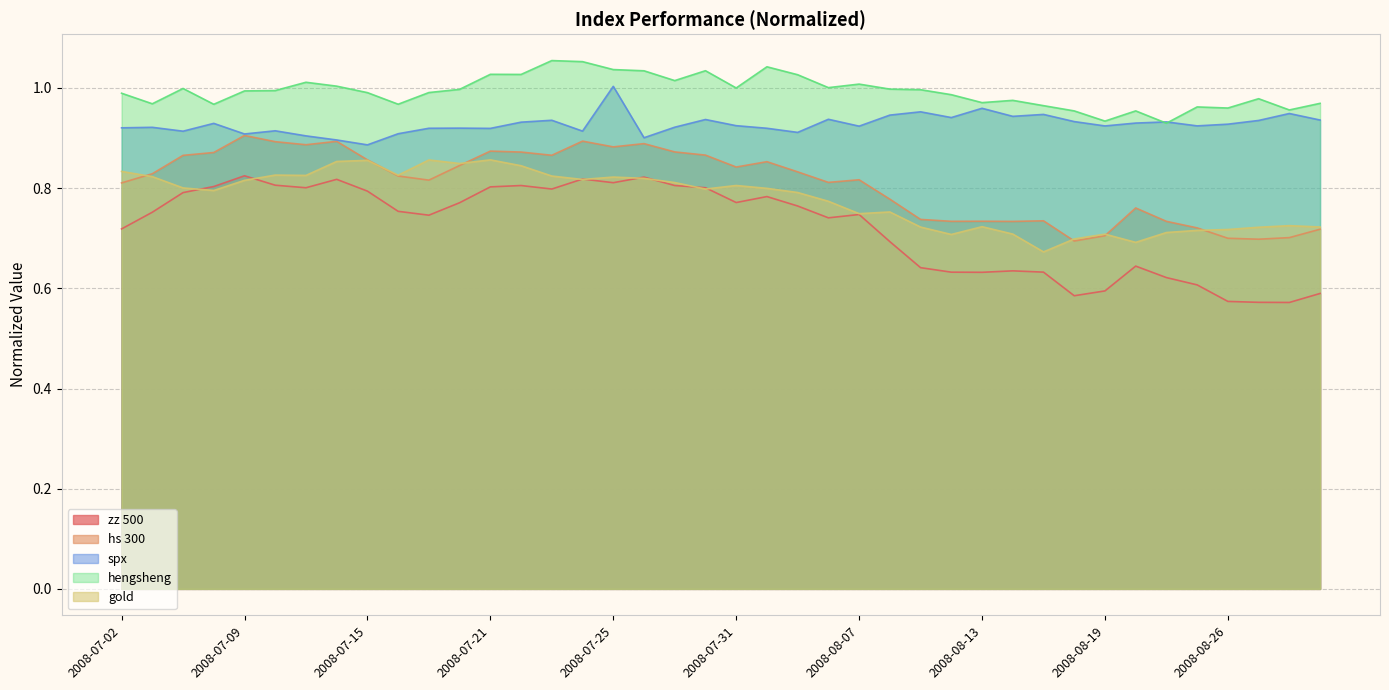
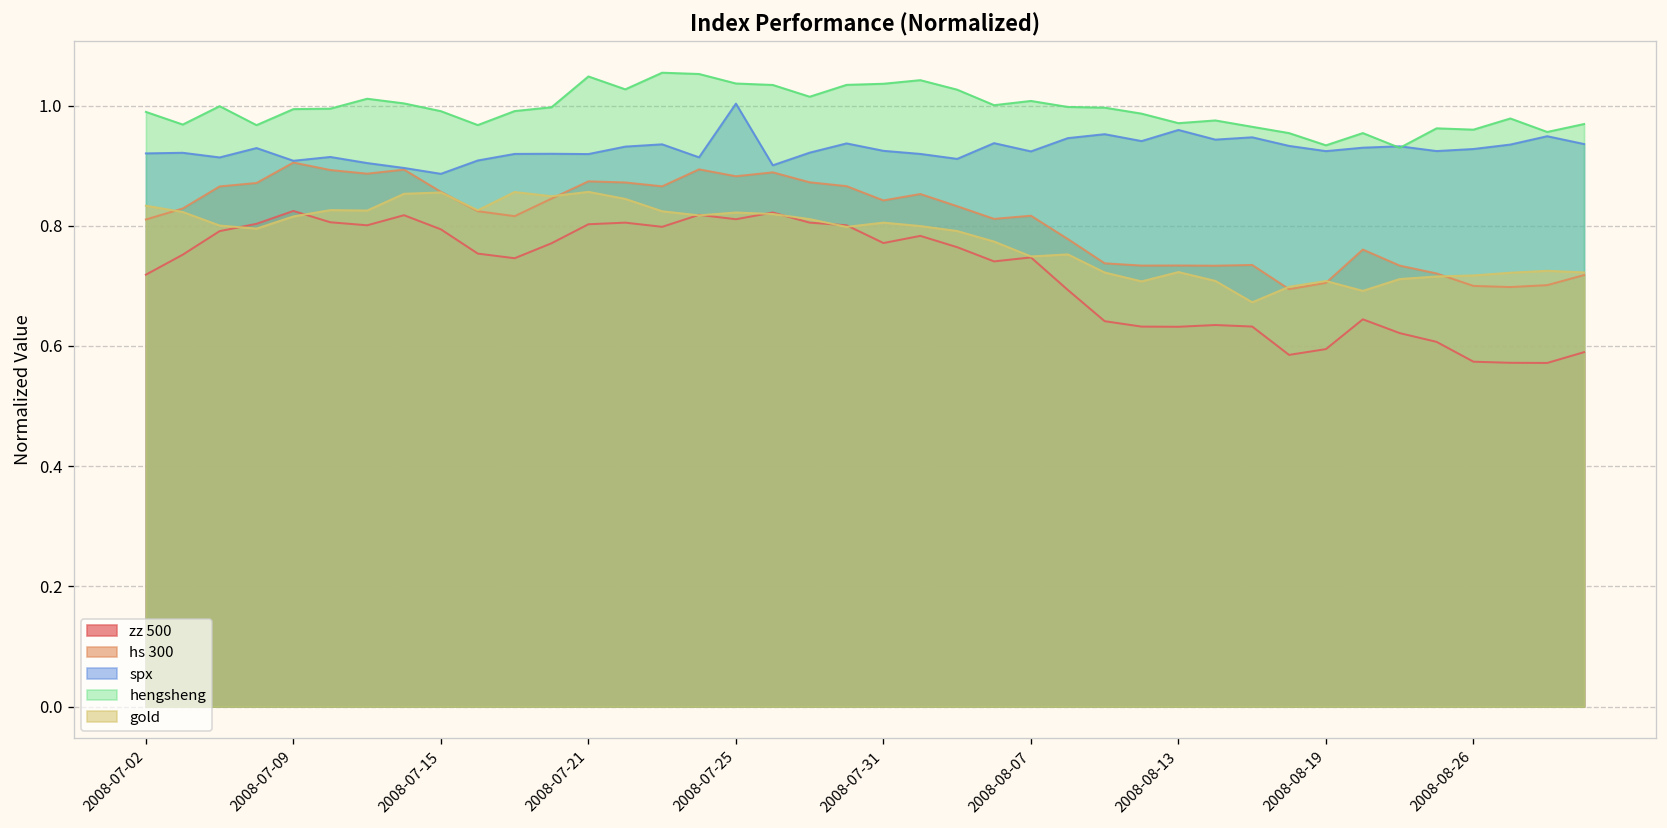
hengsheng, 2008-07-21: 1.03 -> 1.05
hengsheng, 2008-07-31: 1.00 -> 1.04
